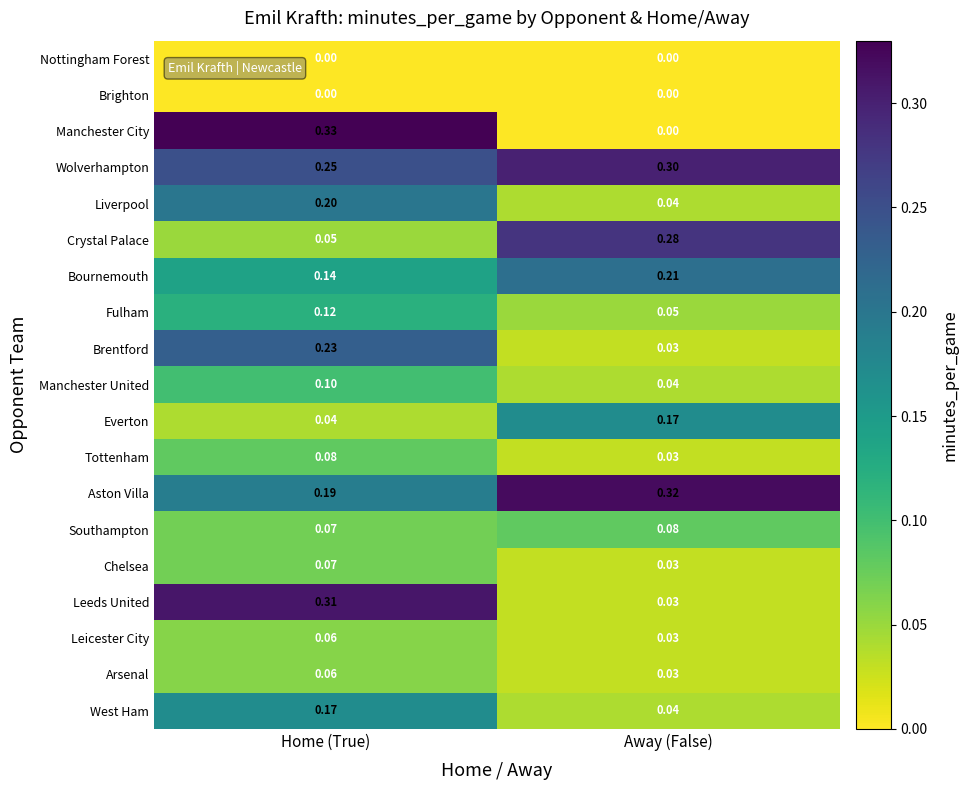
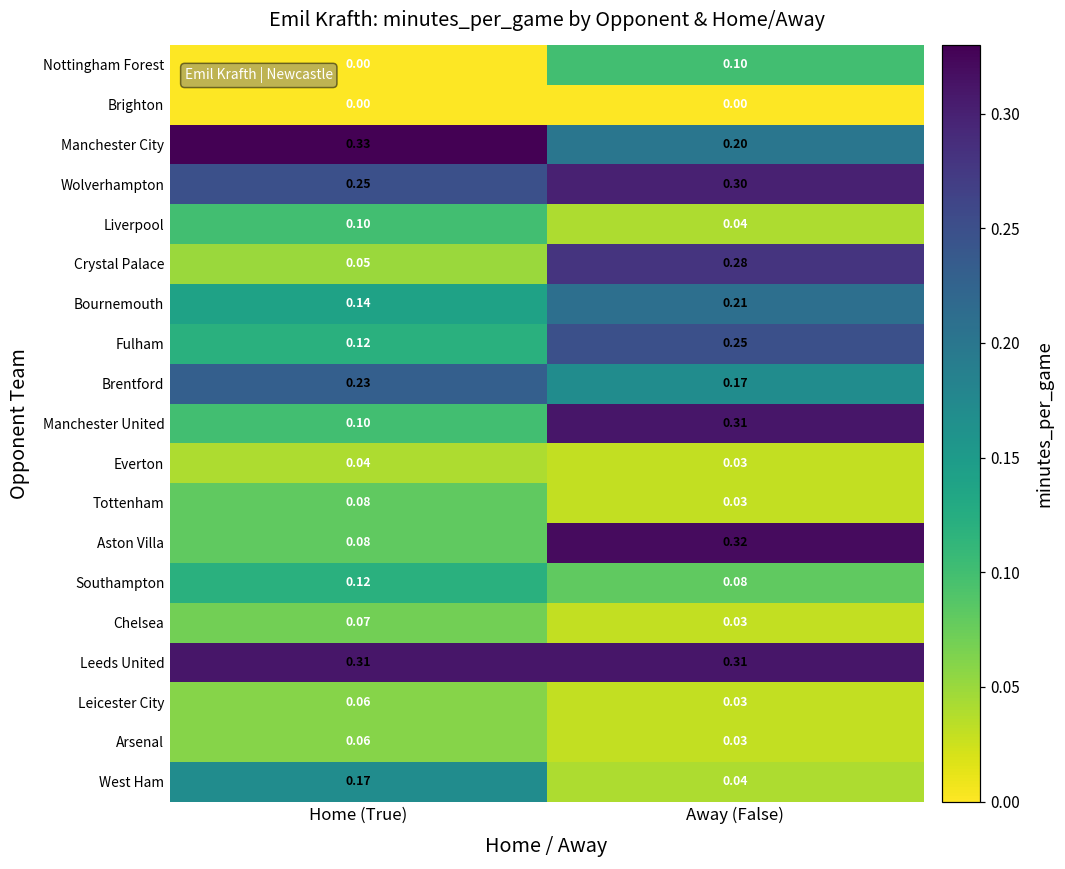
Nottingham Forest, Away (False): 0.00 -> 0.10
Manchester City, Away (False): 0.00 -> 0.20
Liverpool, Home (True): 0.20 -> 0.10
Fulham, Away (False): 0.05 -> 0.25
Brentford, Away (False): 0.03 -> 0.17
Manchester United, Away (False): 0.04 -> 0.31
Everton, Away (False): 0.17 -> 0.03
Aston Villa, Home (True): 0.19 -> 0.08
Southampton, Home (True): 0.07 -> 0.12
Leeds United, Away (False): 0.03 -> 0.31
